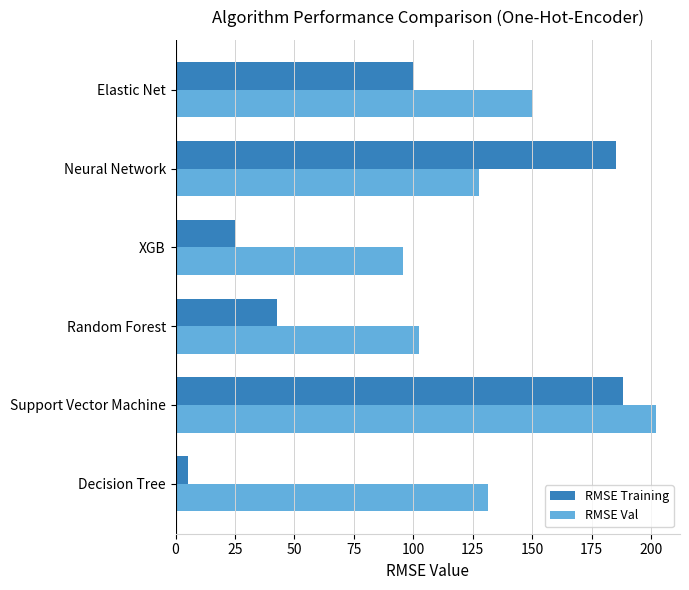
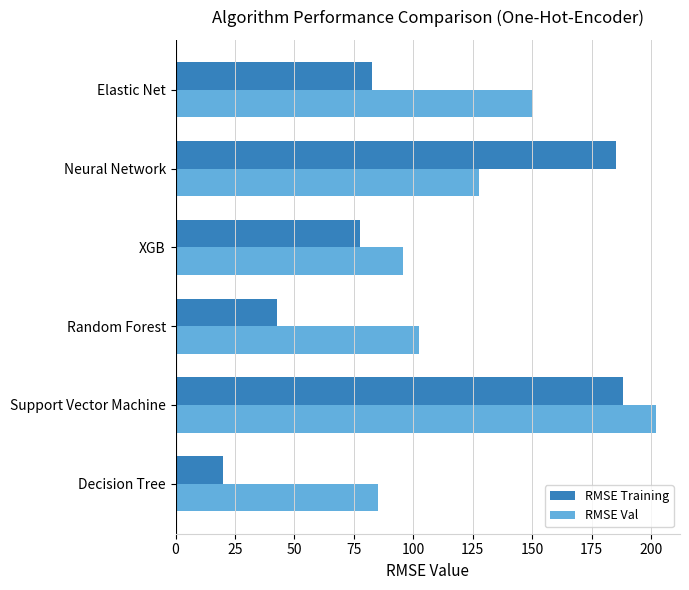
RMSE Training, Elastic Net: 100 -> 83
RMSE Training, XGB: 25 -> 78
RMSE Training, Decision Tree: 5 -> 20
RMSE Val, Decision Tree: 131 -> 85
